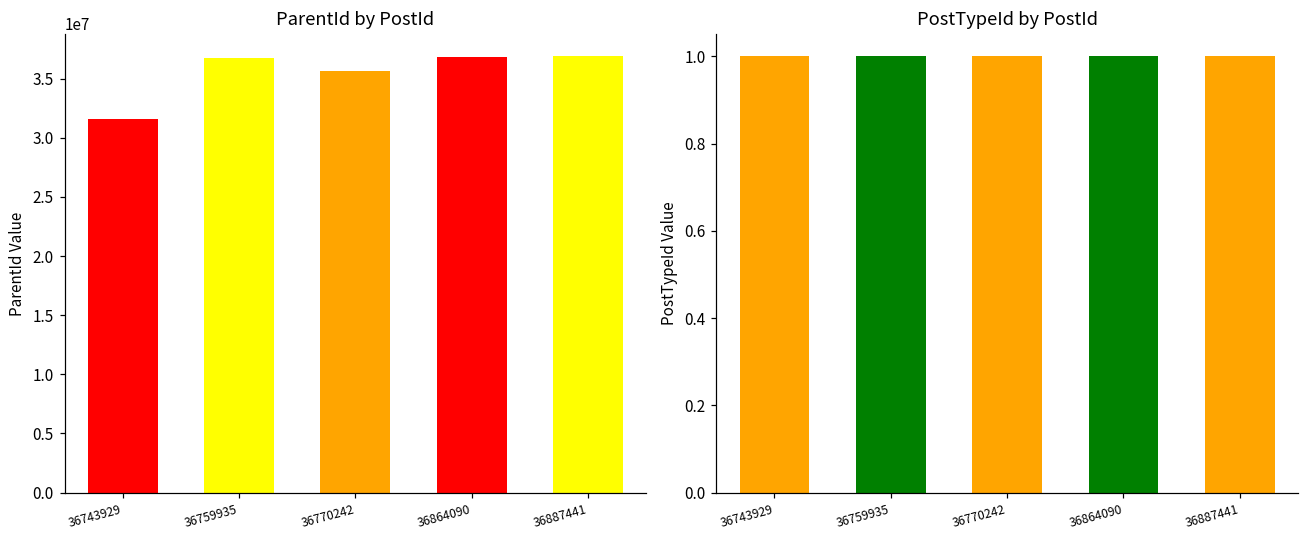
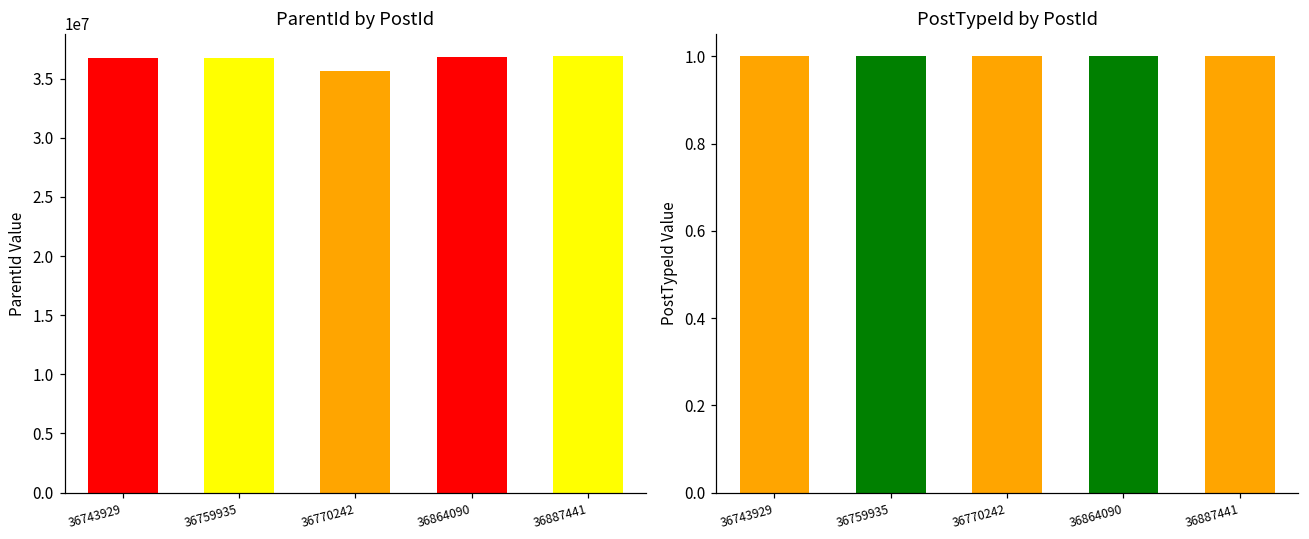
ParentId by PostId, 36743929: 31600000 -> 36700000
